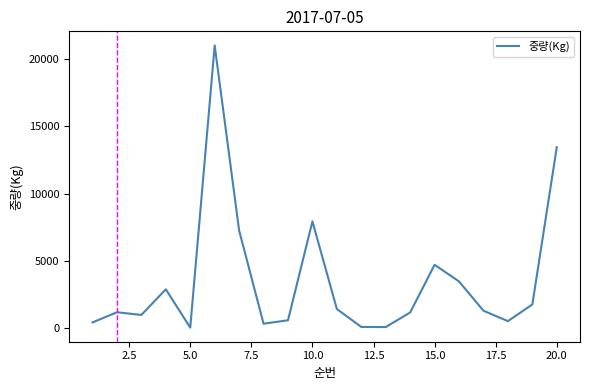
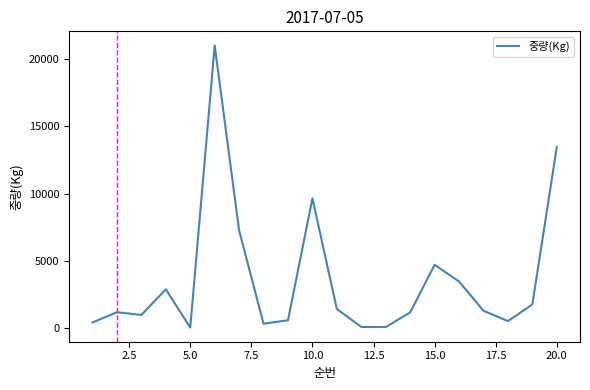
10.0: 7900 -> 9700
